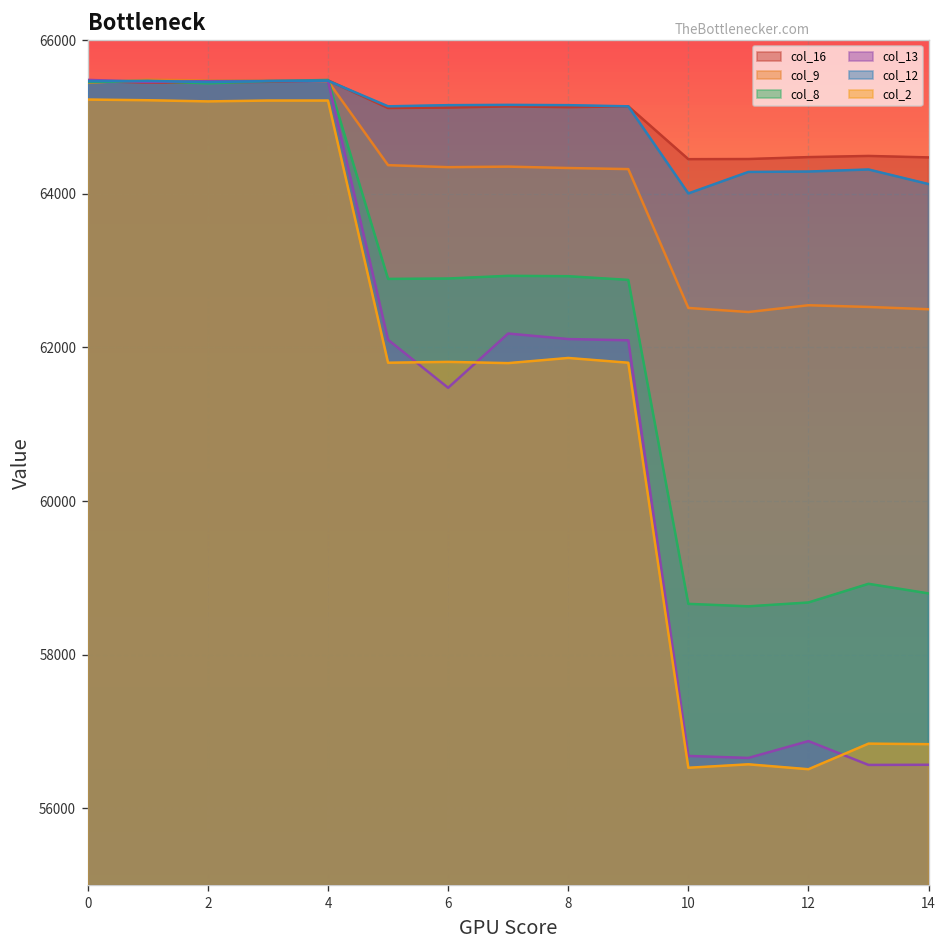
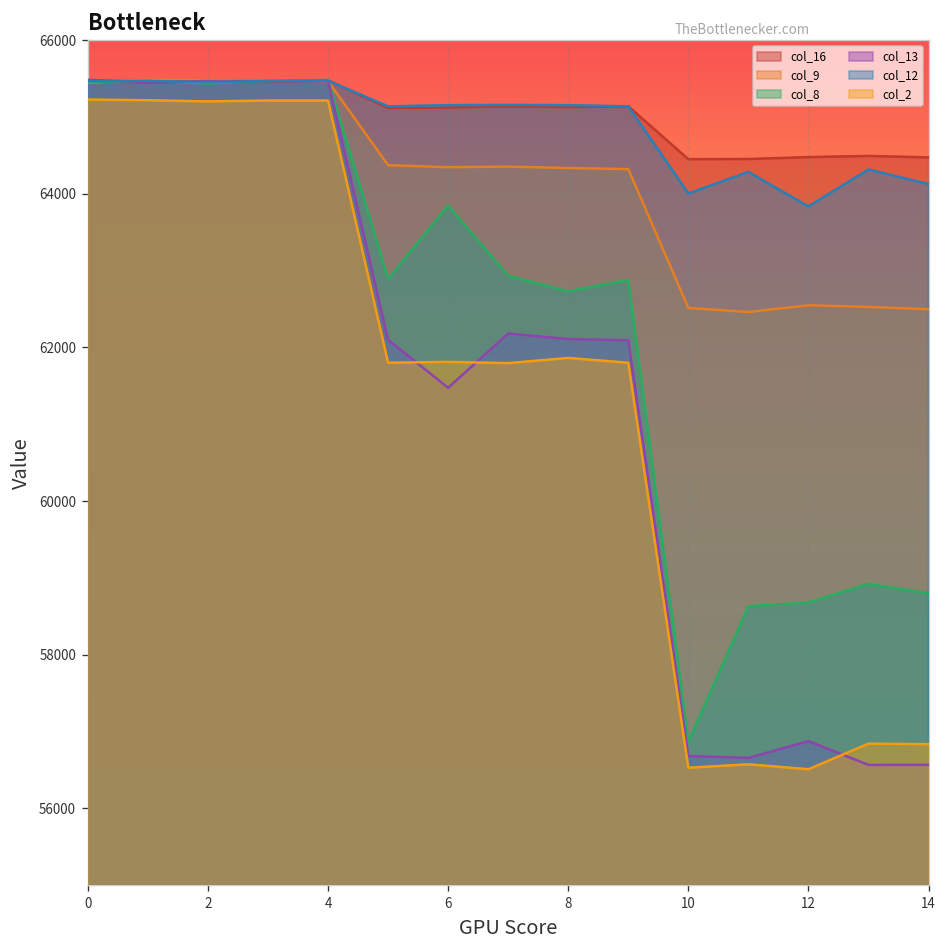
col_8, 6: 62900 -> 63800
col_8, 8: 62900 -> 62700
col_8, 10: 58700 -> 56900
col_12, 12: 64300 -> 63800
